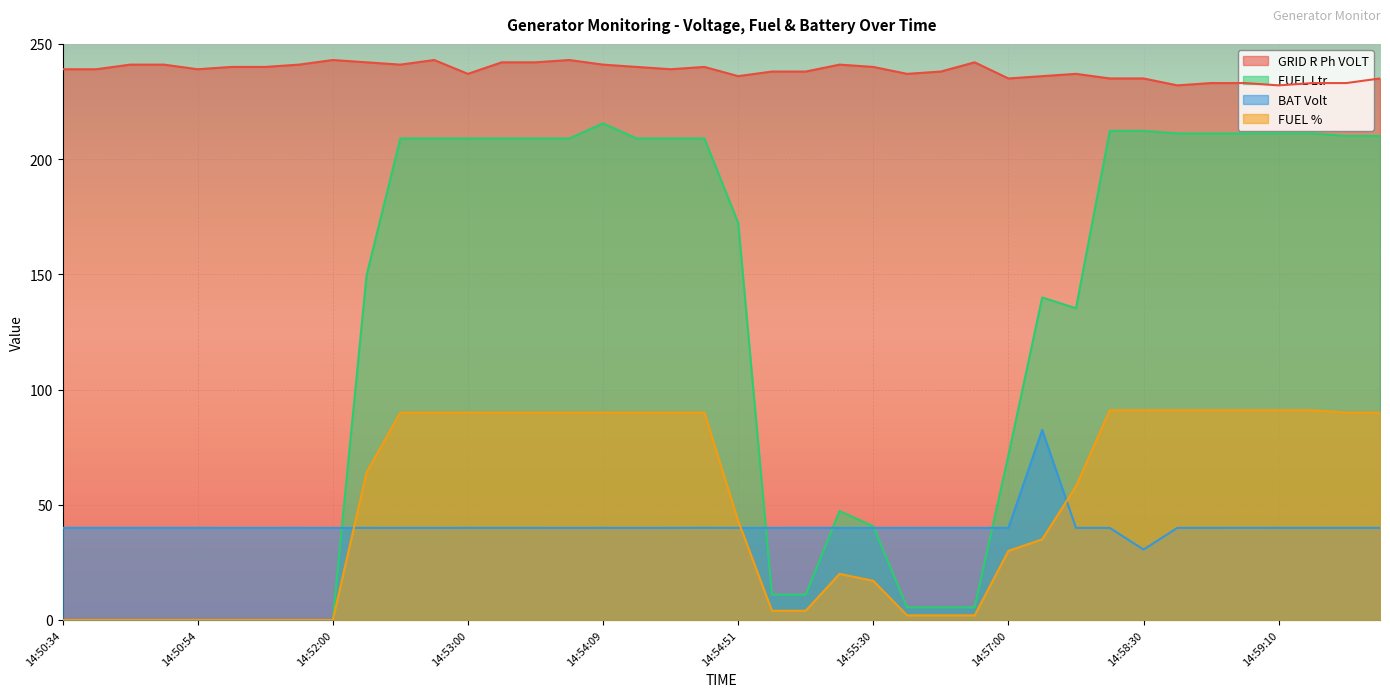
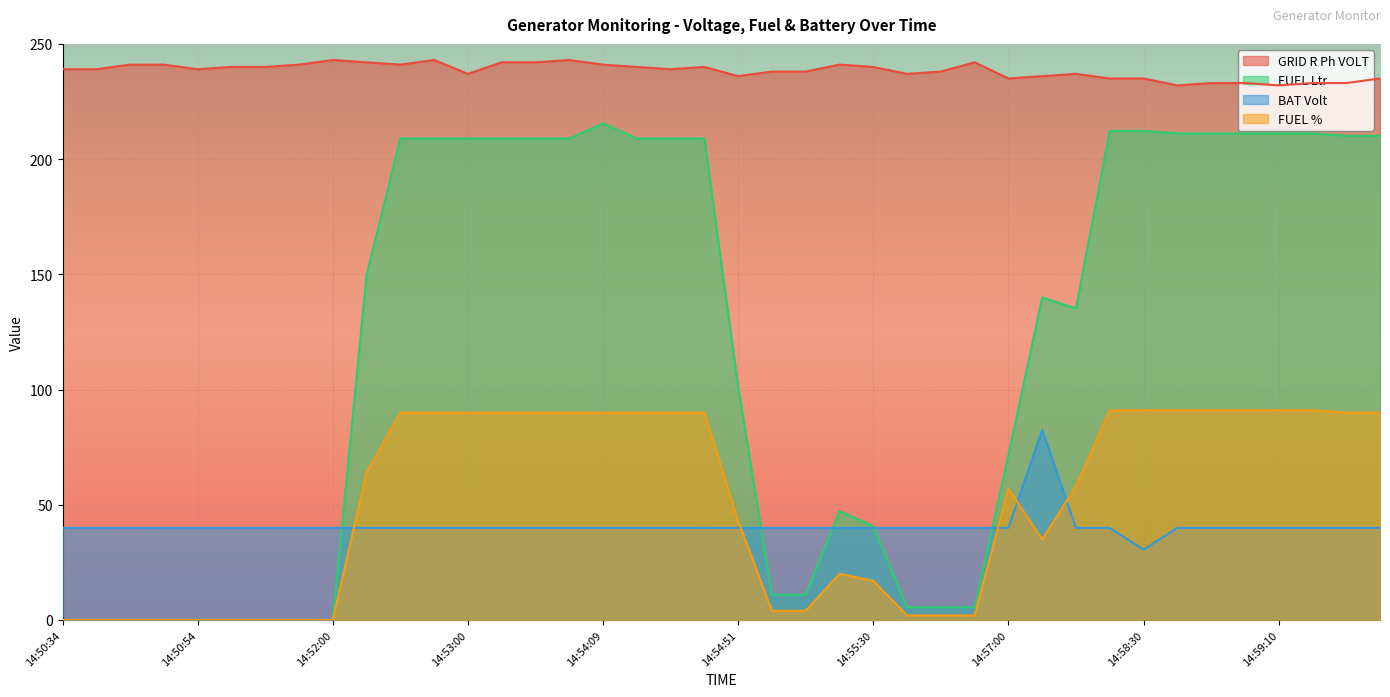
FUEL Ltr, 14:54:51: 172 -> 101
FUEL %, 14:57:00: 30 -> 57
